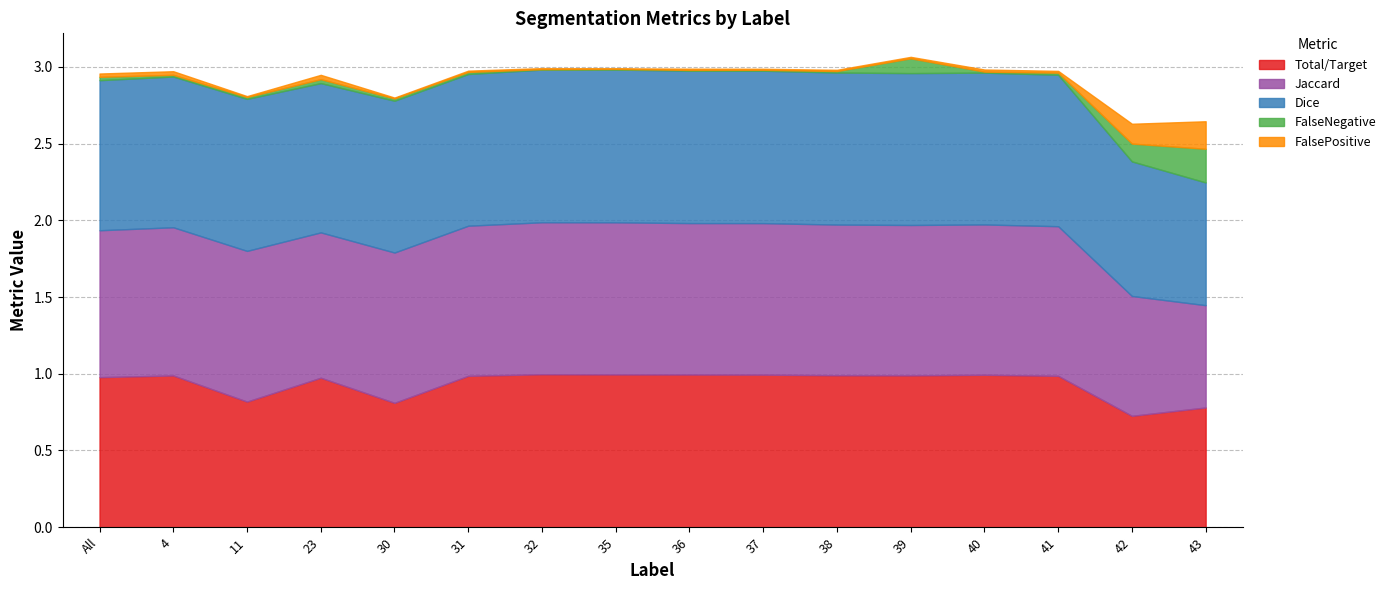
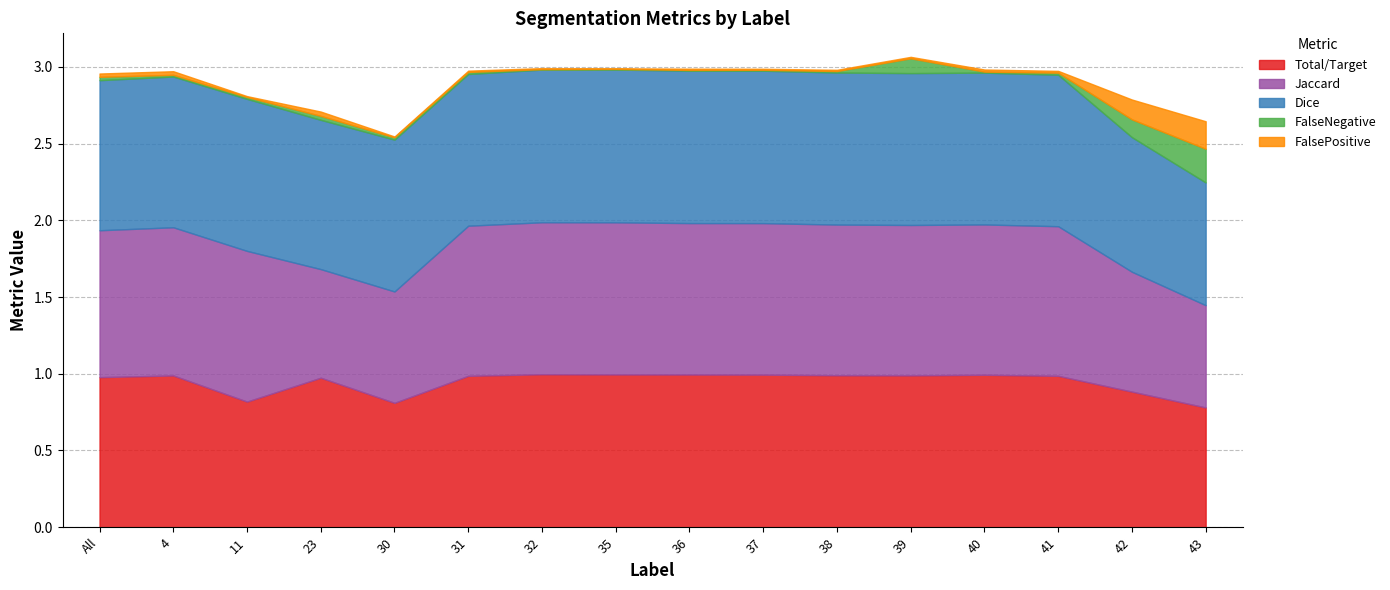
Jaccard, 23: 0.95 -> 0.71
Jaccard, 30: 0.98 -> 0.73
Total/Target, 42: 0.73 -> 0.88
